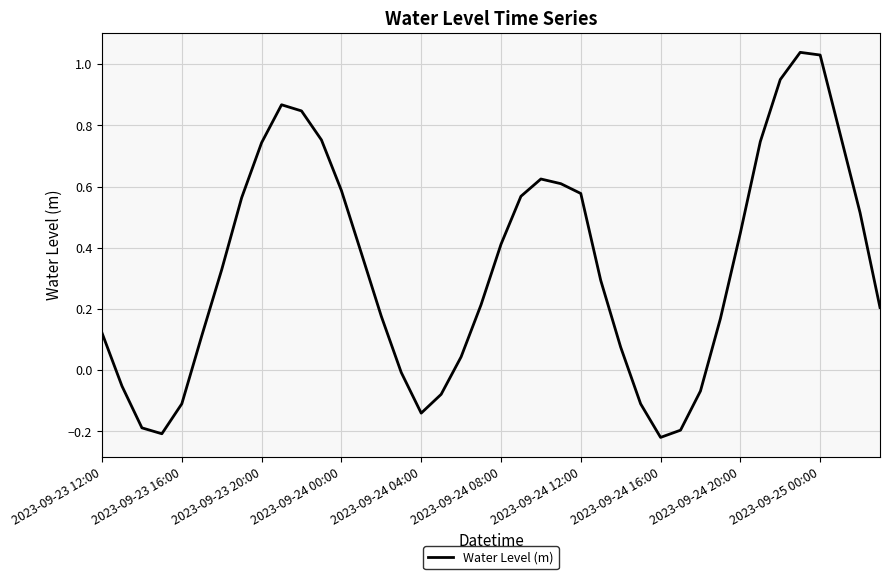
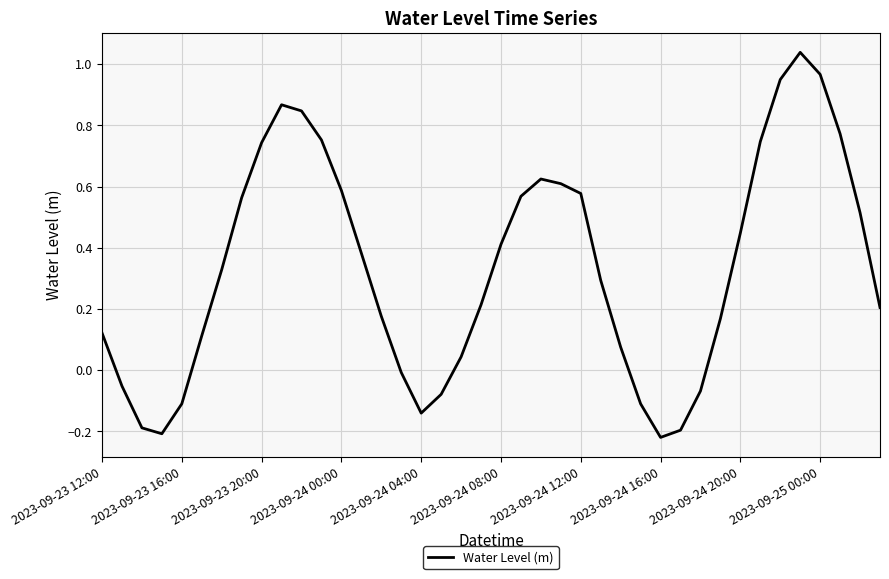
2023-09-25 00:00: 1.03 -> 0.97
